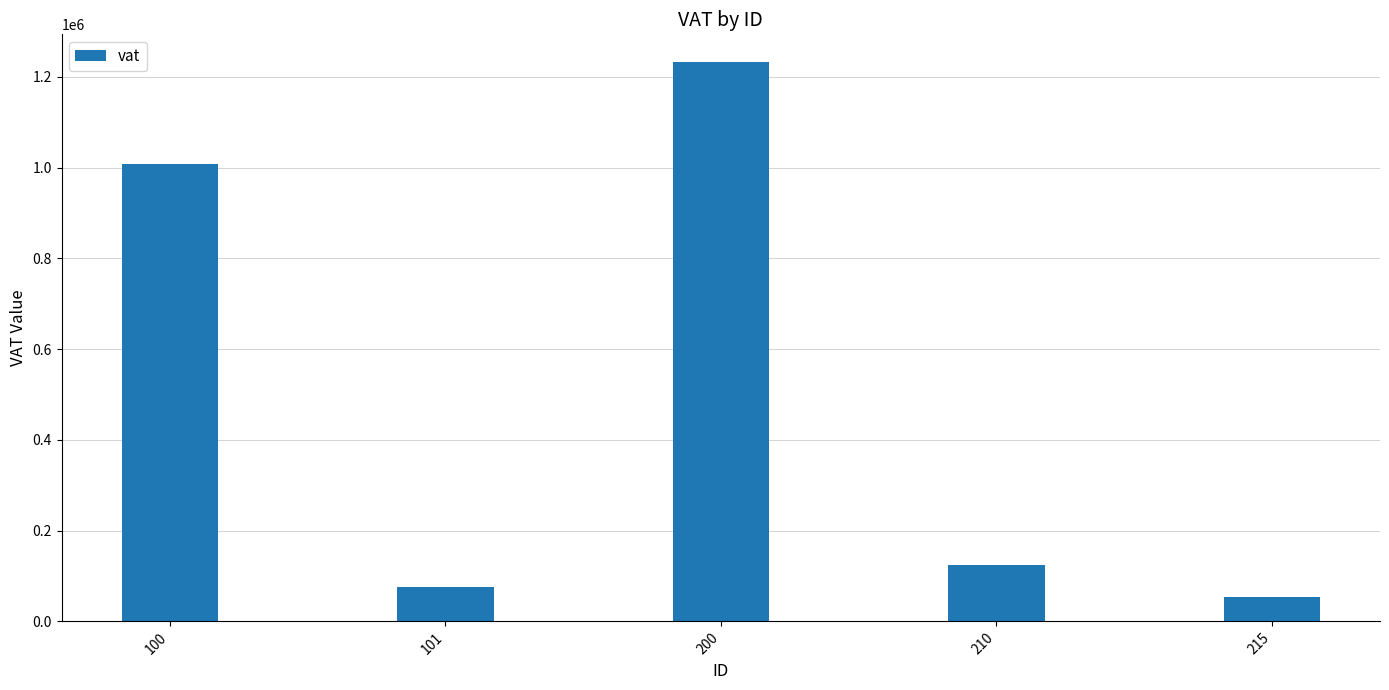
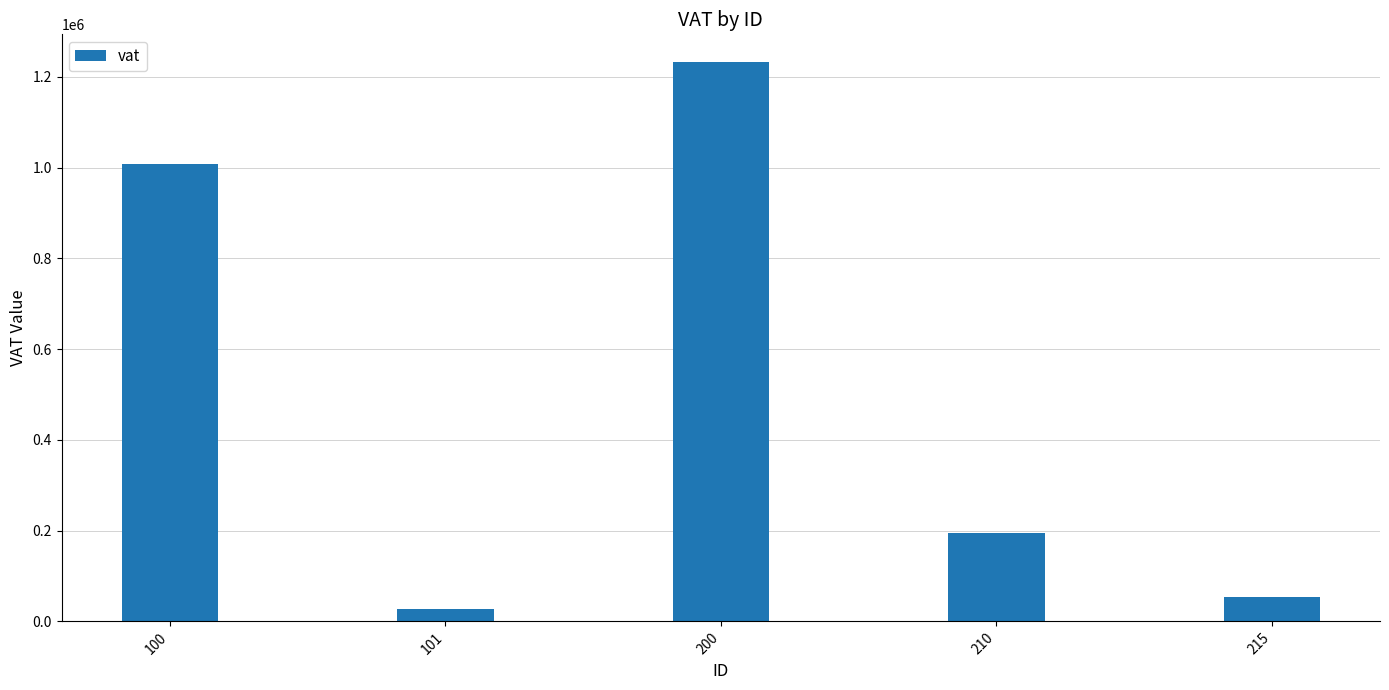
101: 80000 -> 30000
210: 120000 -> 200000
